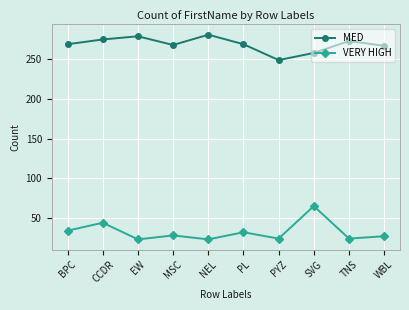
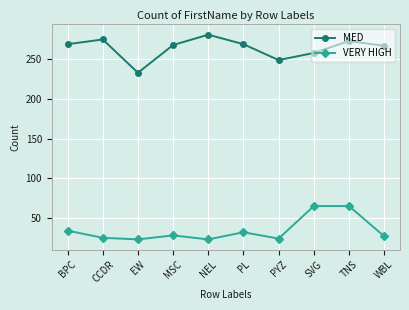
VERY HIGH, CCDR: 40 -> 30
MED, EW: 280 -> 230
VERY HIGH, TNS: 20 -> 70
